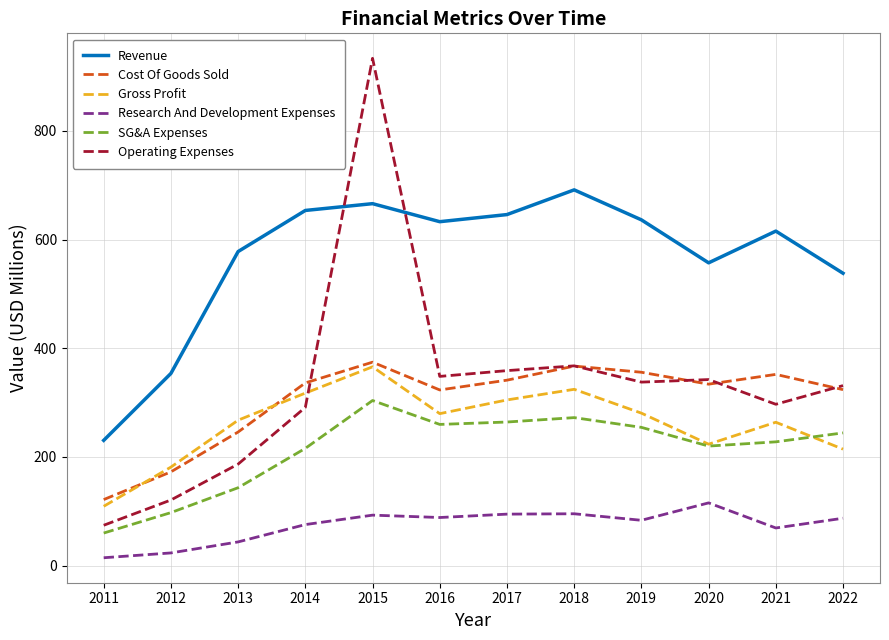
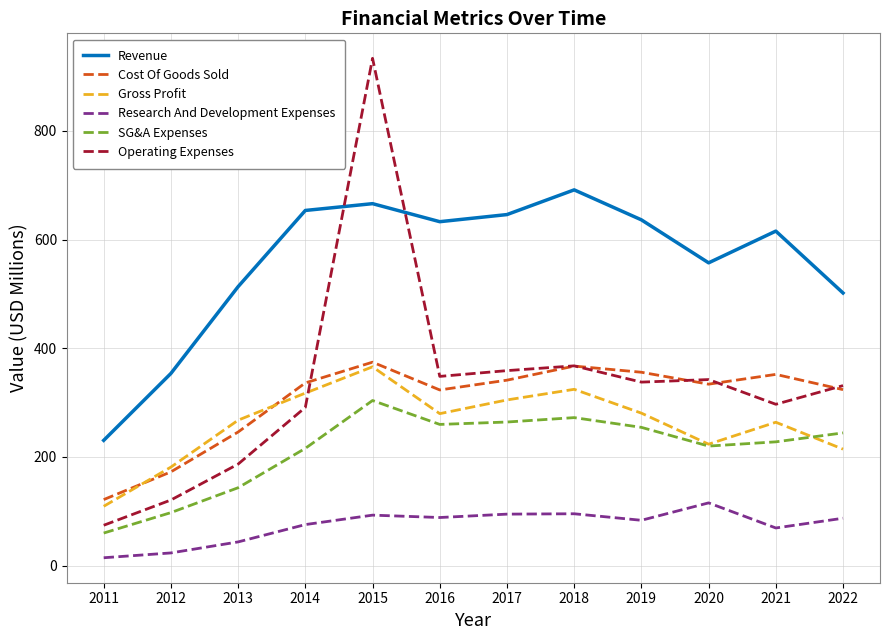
Revenue, 2013: 580 -> 510
Revenue, 2022: 540 -> 500
